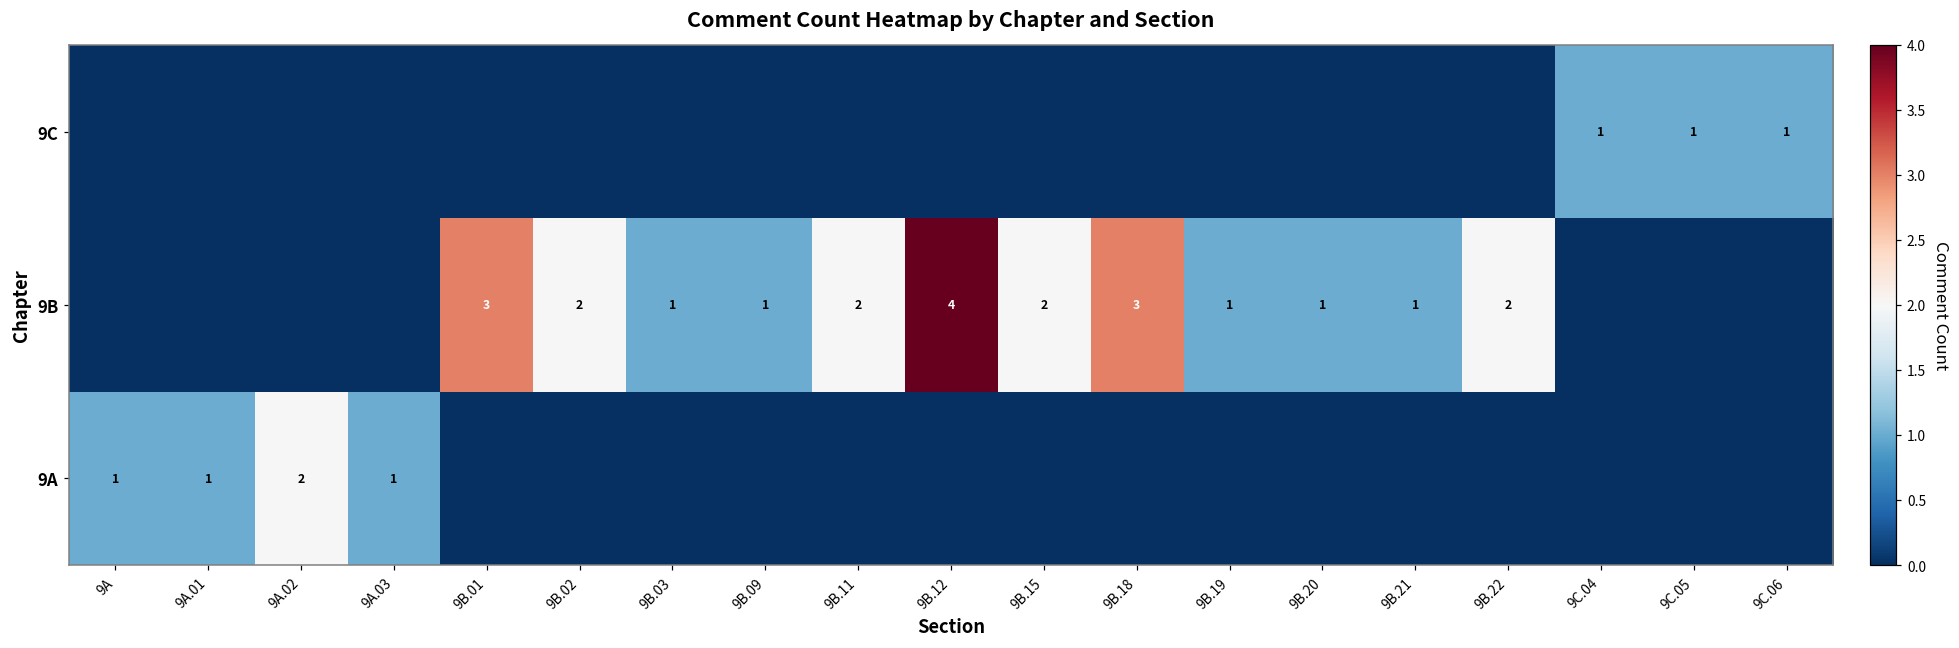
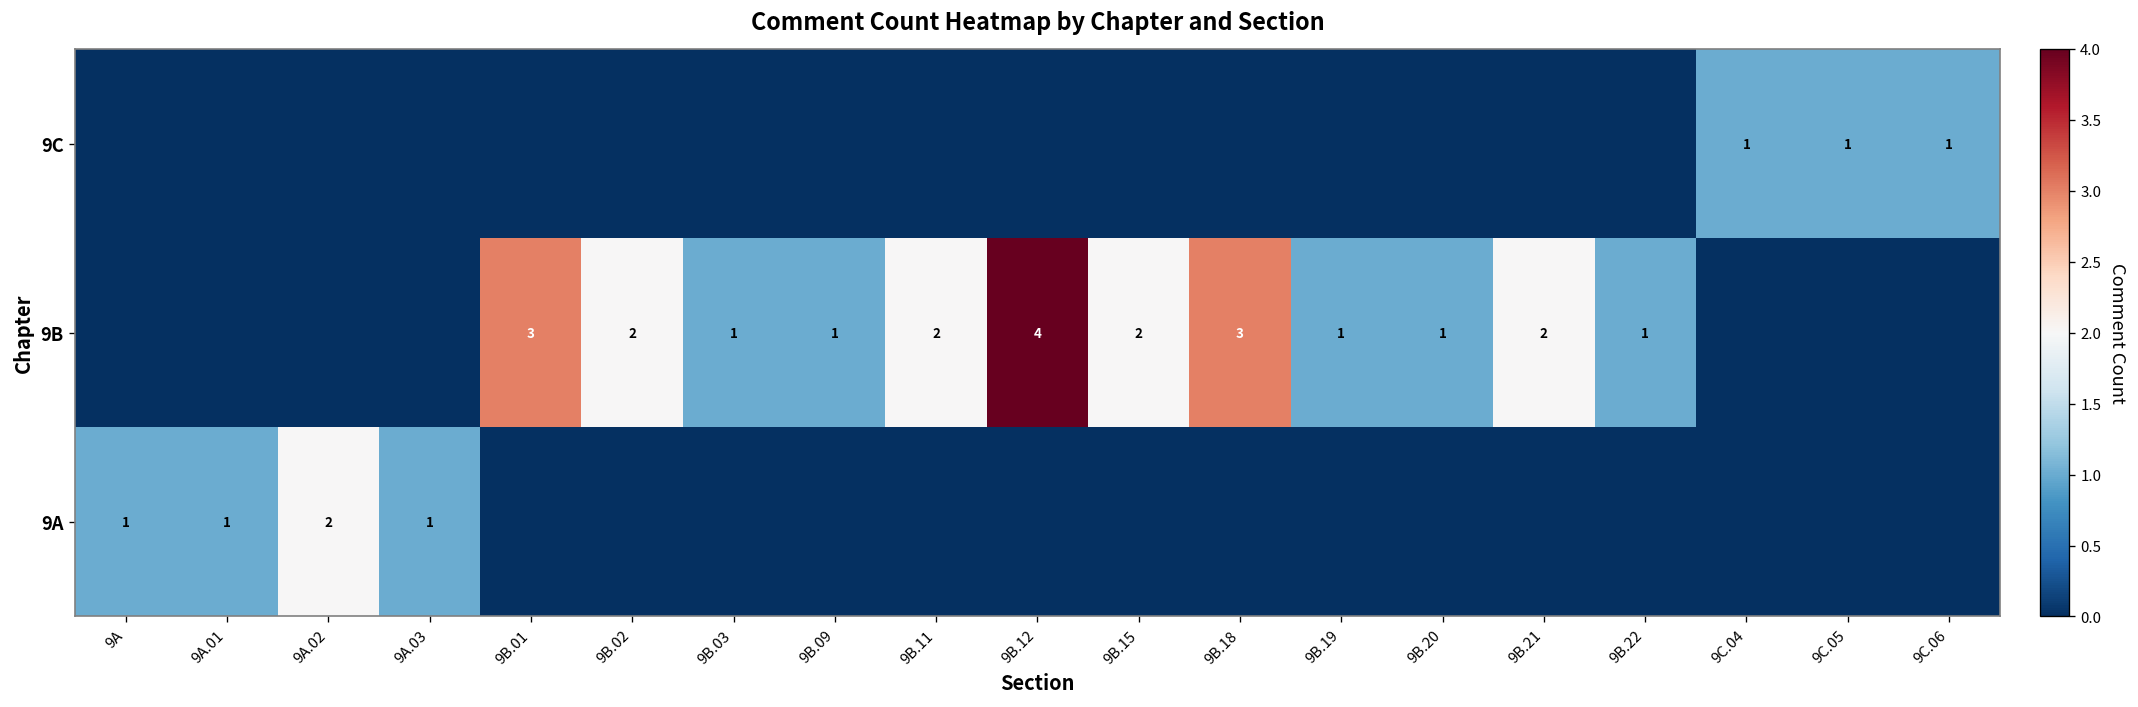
9B, 9B.21: 1 -> 2
9B, 9B.22: 2 -> 1
